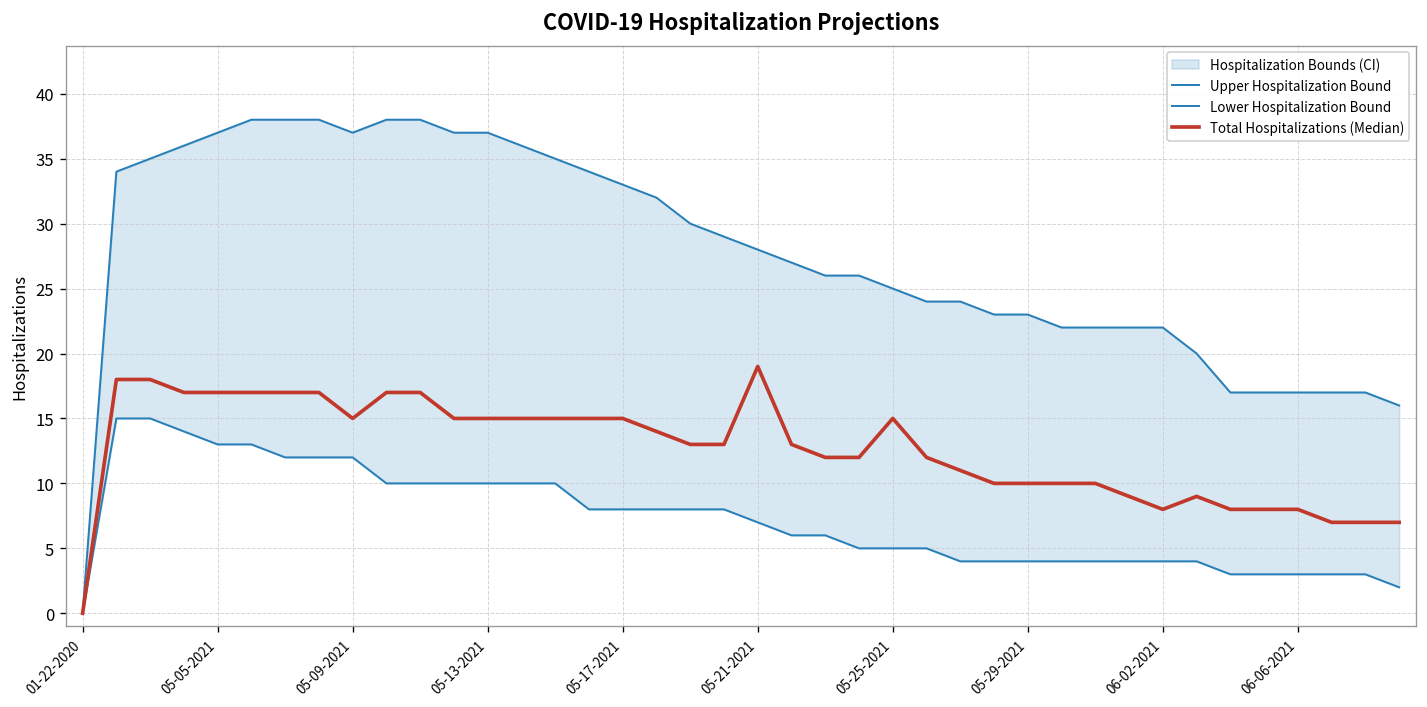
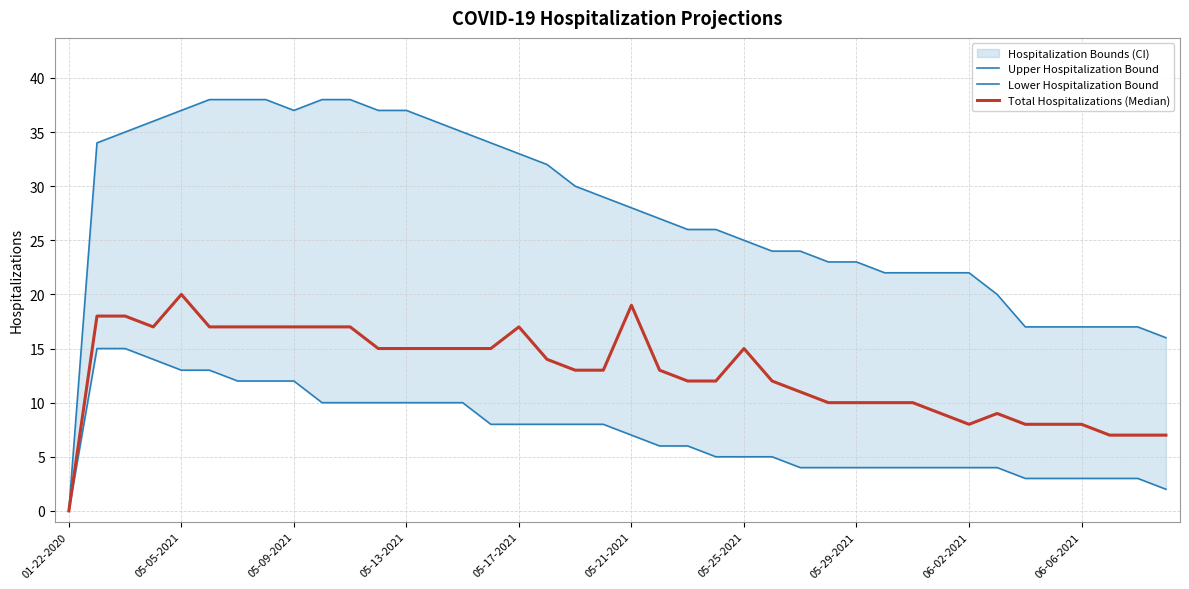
Total Hospitalizations (Median), 05-05-2021: 17 -> 20
Total Hospitalizations (Median), 05-09-2021: 15 -> 17
Total Hospitalizations (Median), 05-17-2021: 15 -> 17
